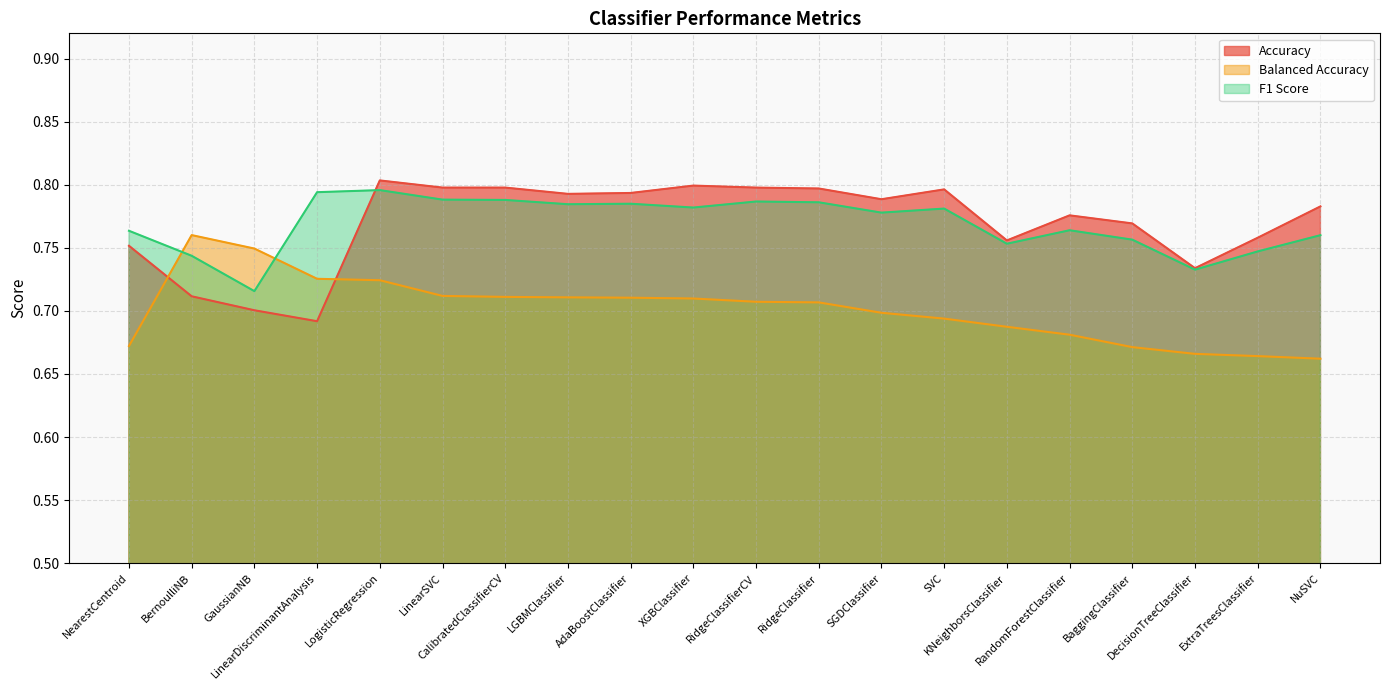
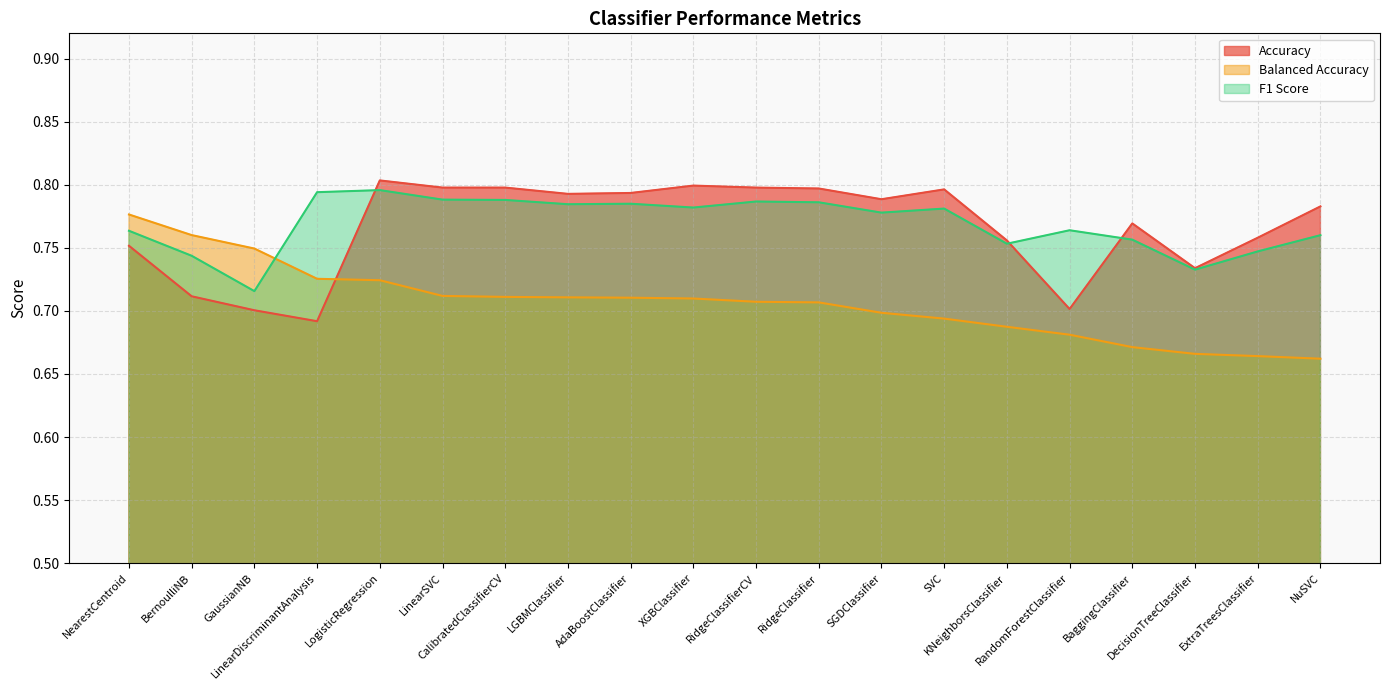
Balanced Accuracy, NearestCentroid: 0.672 -> 0.776
Accuracy, RandomForestClassifier: 0.776 -> 0.702
